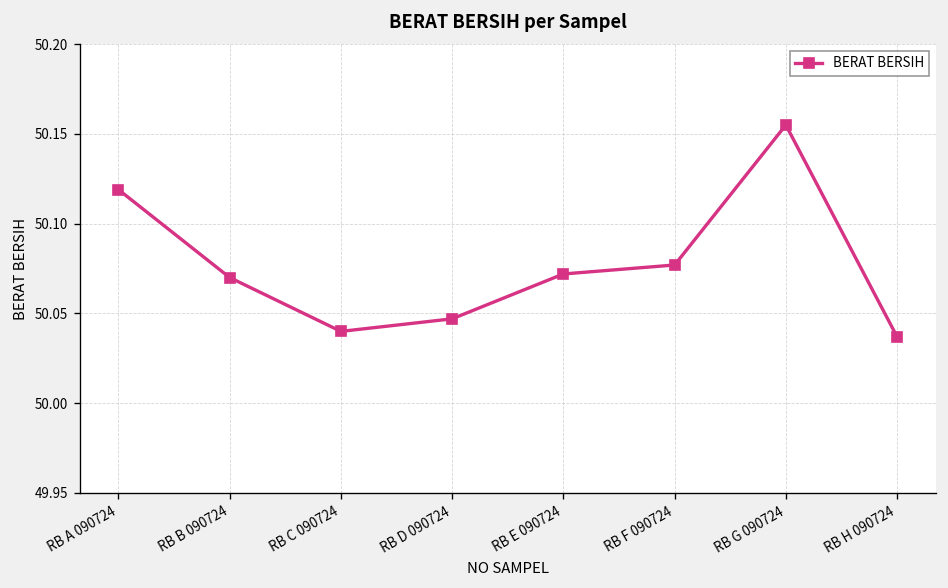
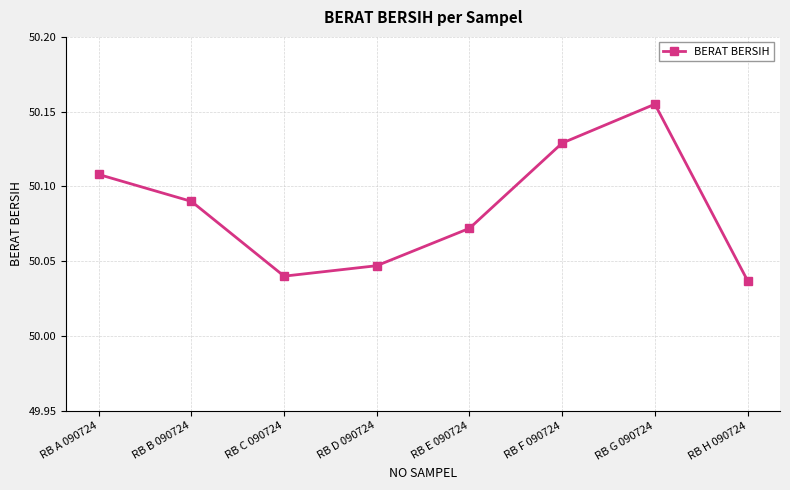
RB A 090724: 50.119 -> 50.108
RB B 090724: 50.07 -> 50.09
RB F 090724: 50.077 -> 50.129
